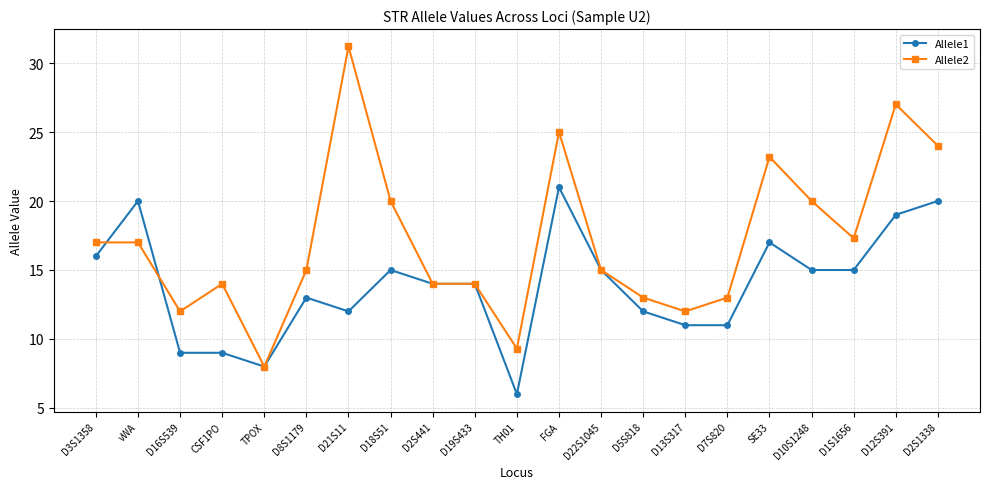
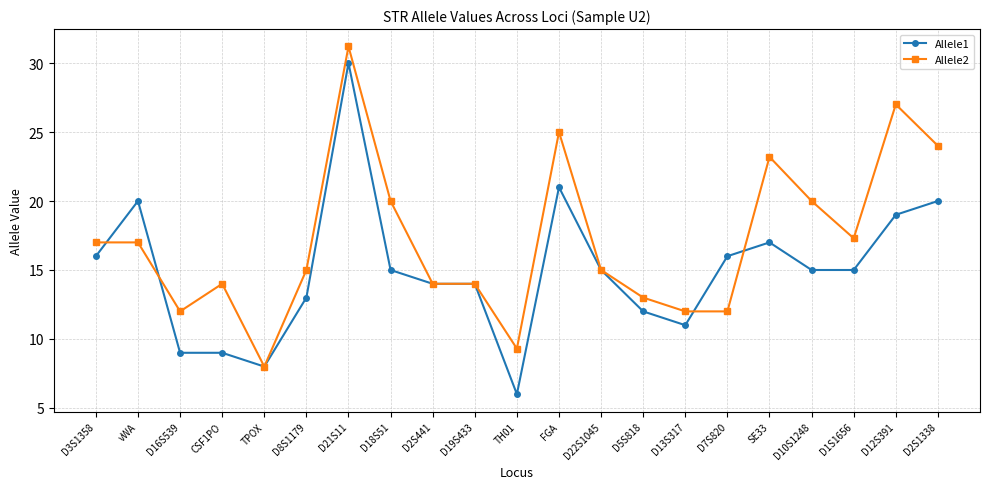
Allele1, D21S11: 12 -> 30
Allele1, D7S820: 11 -> 16
Allele2, D7S820: 13 -> 12
